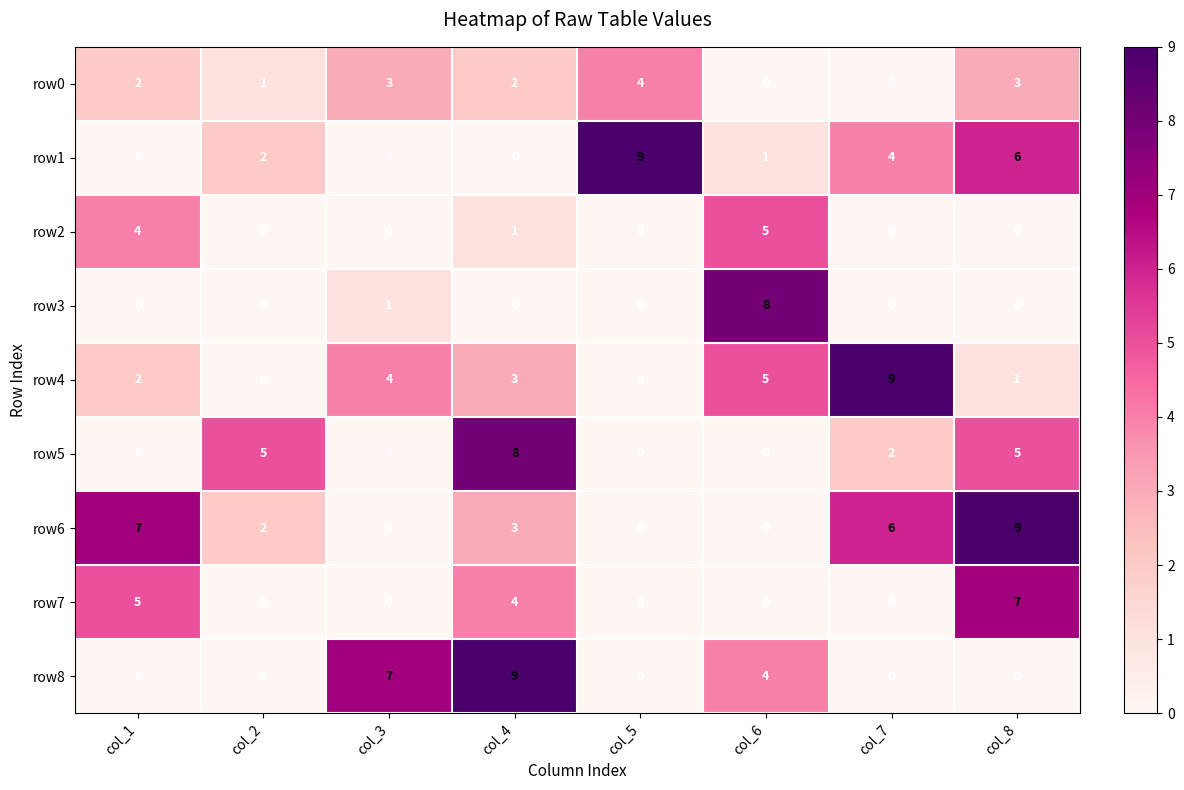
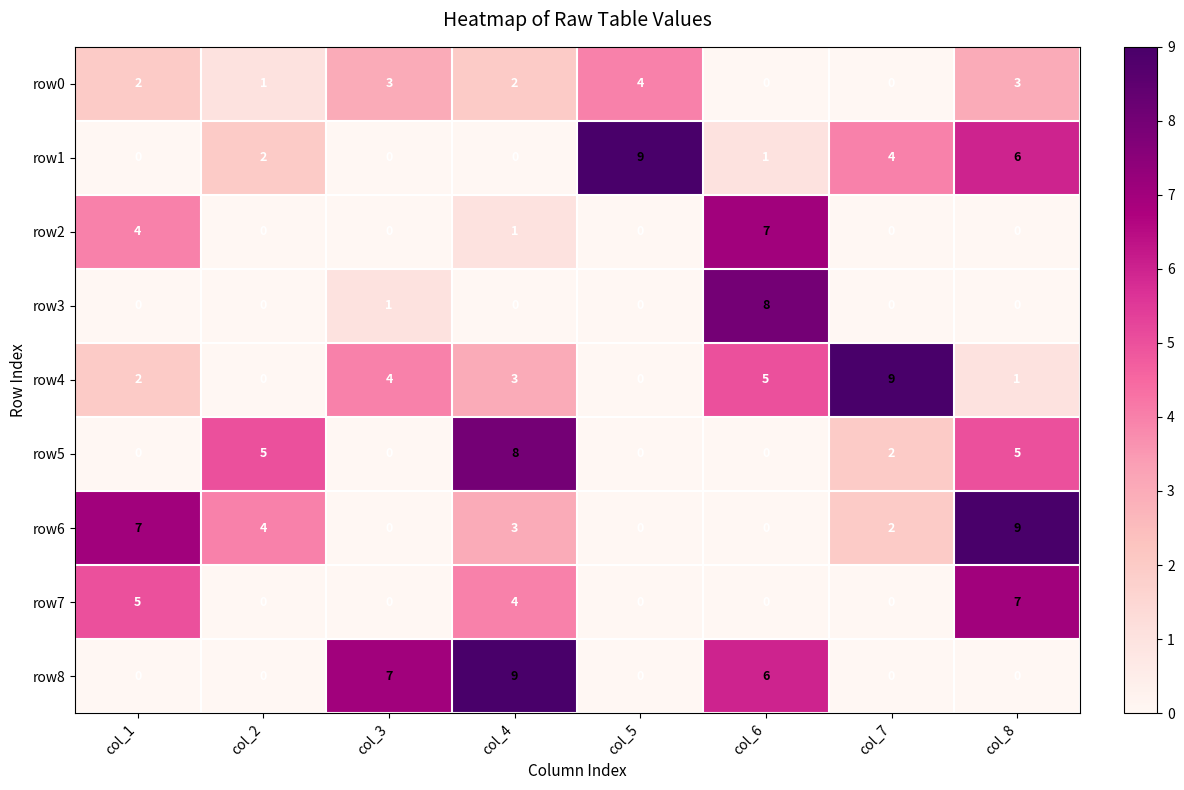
row2, col_6: 5 -> 7
row6, col_2: 2 -> 4
row6, col_7: 6 -> 2
row8, col_6: 4 -> 6
